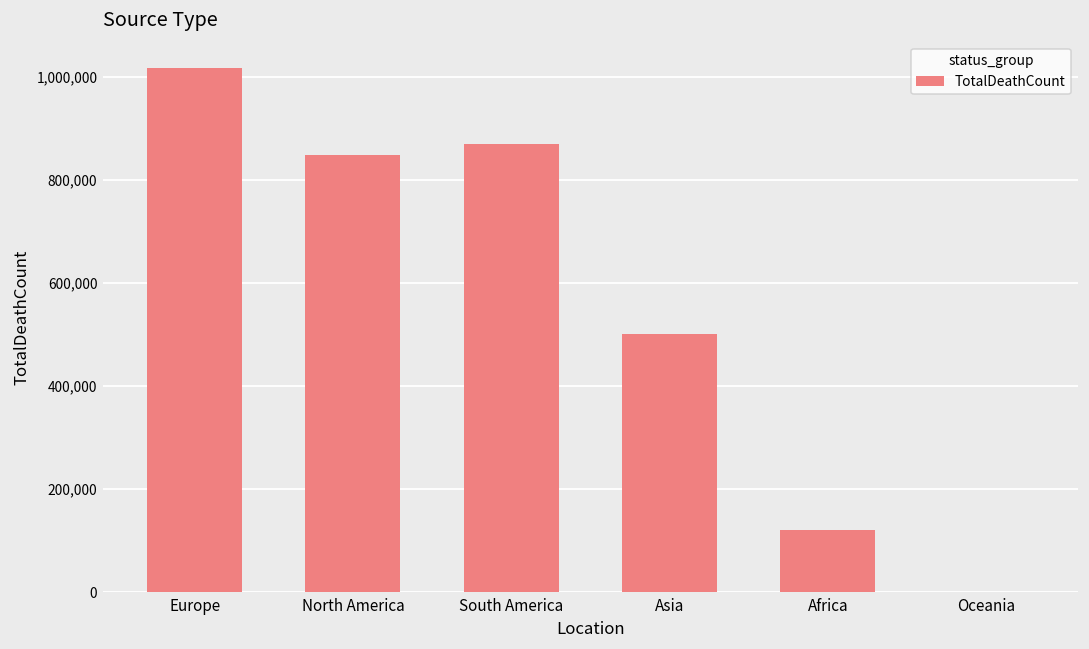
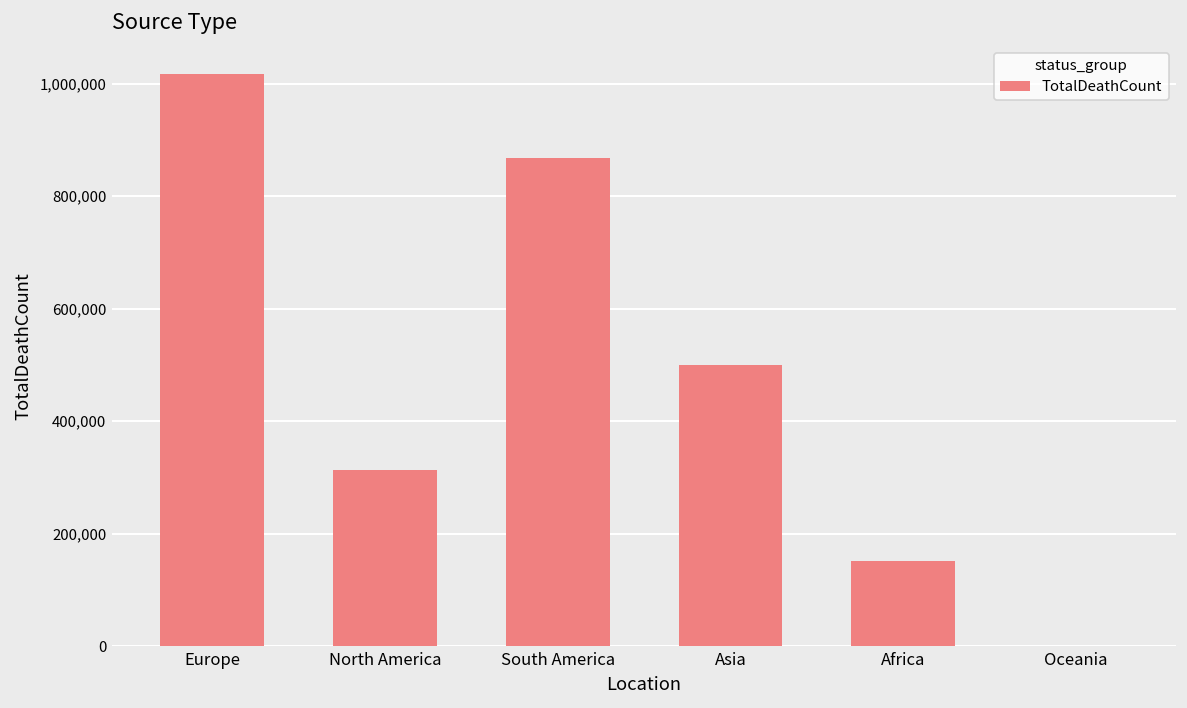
North America: 850,000 -> 310,000
Africa: 120,000 -> 150,000
